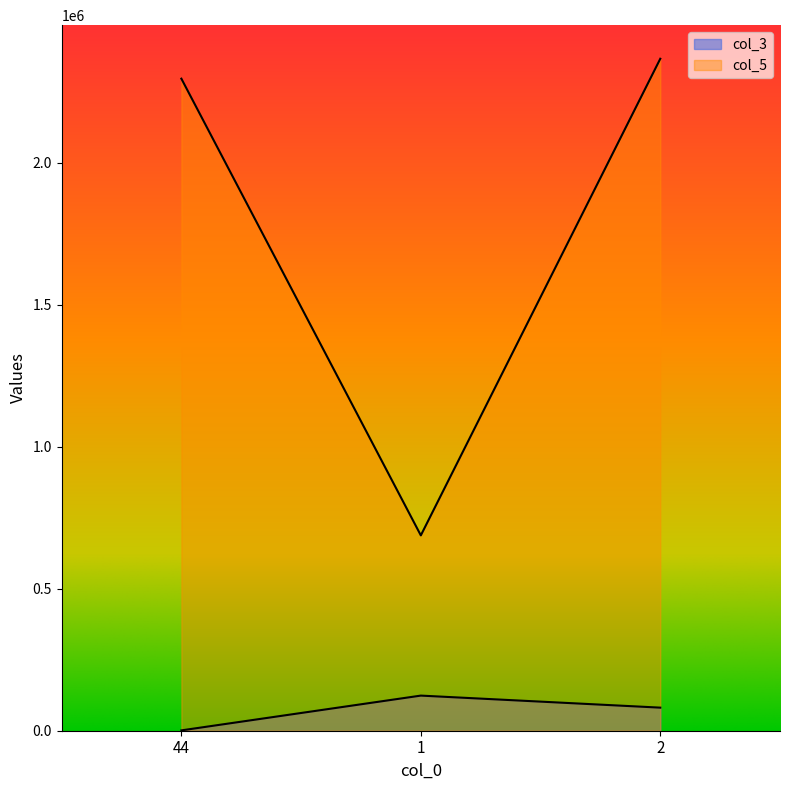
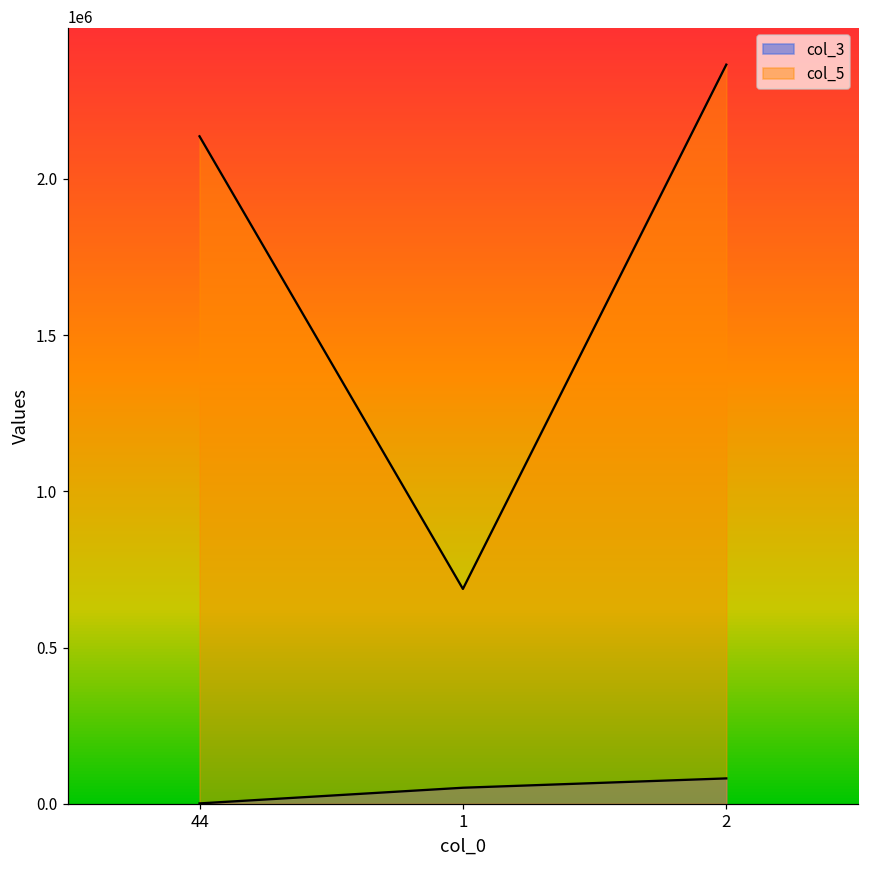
col_5, 44: 2300000 -> 2140000
col_3, 1: 120000 -> 50000
